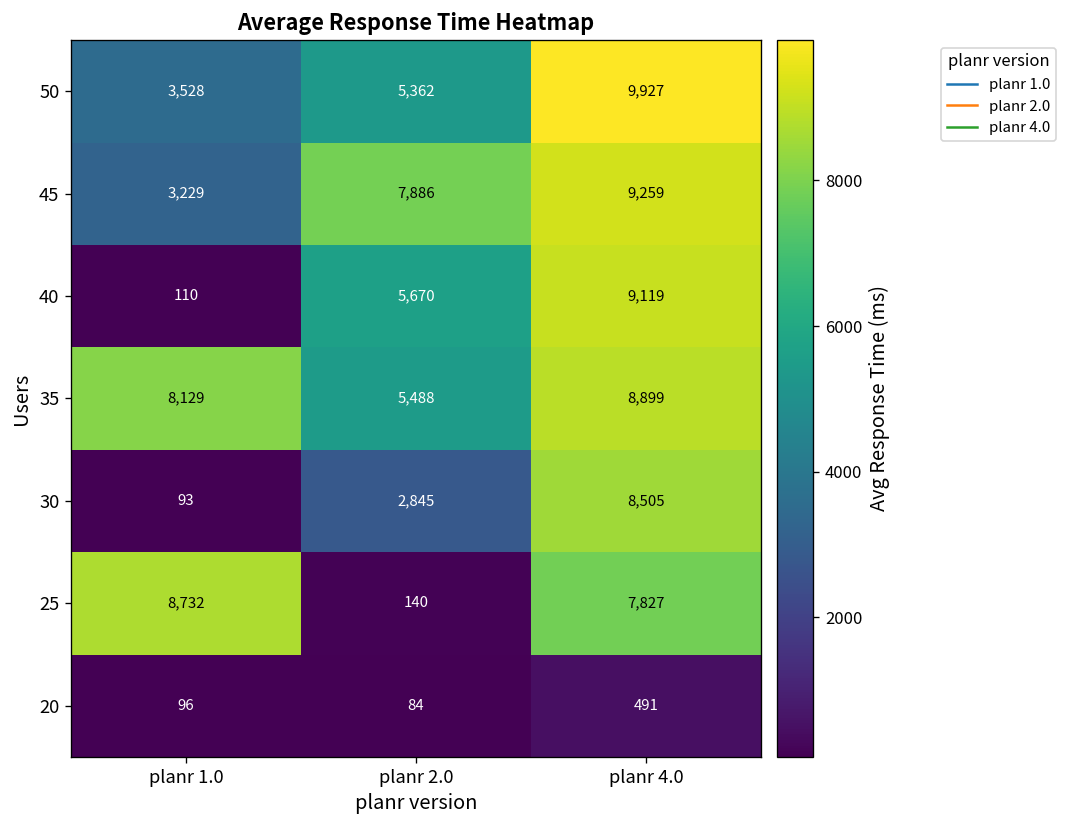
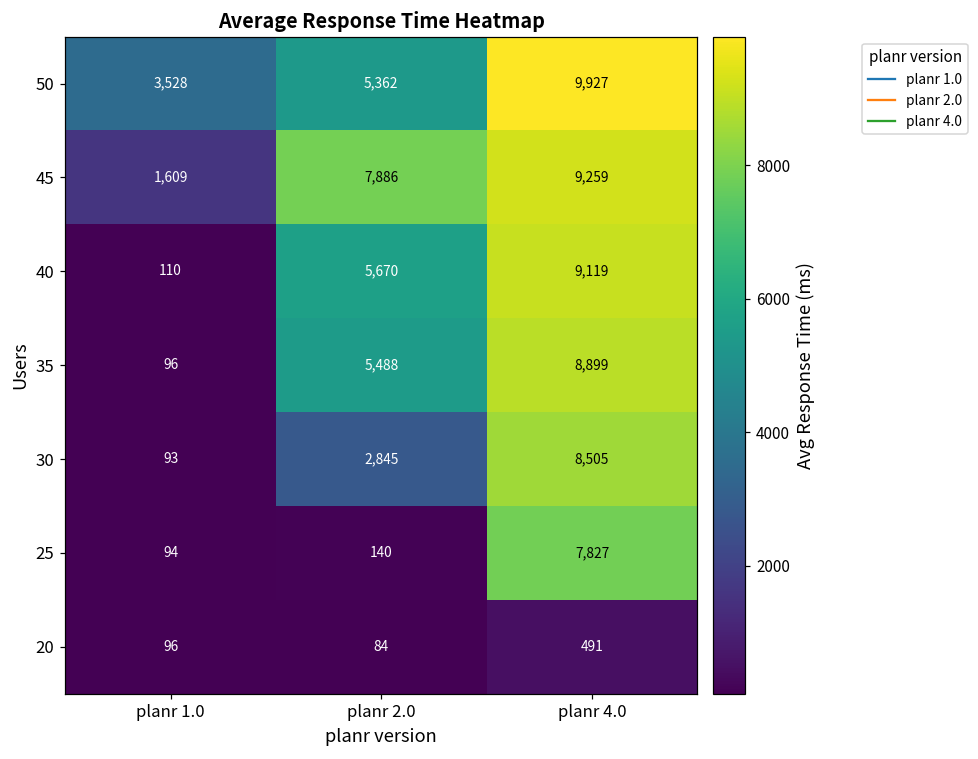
45, planr 1.0: 3,229 -> 1,609
35, planr 1.0: 8,129 -> 96
25, planr 1.0: 8,732 -> 94
